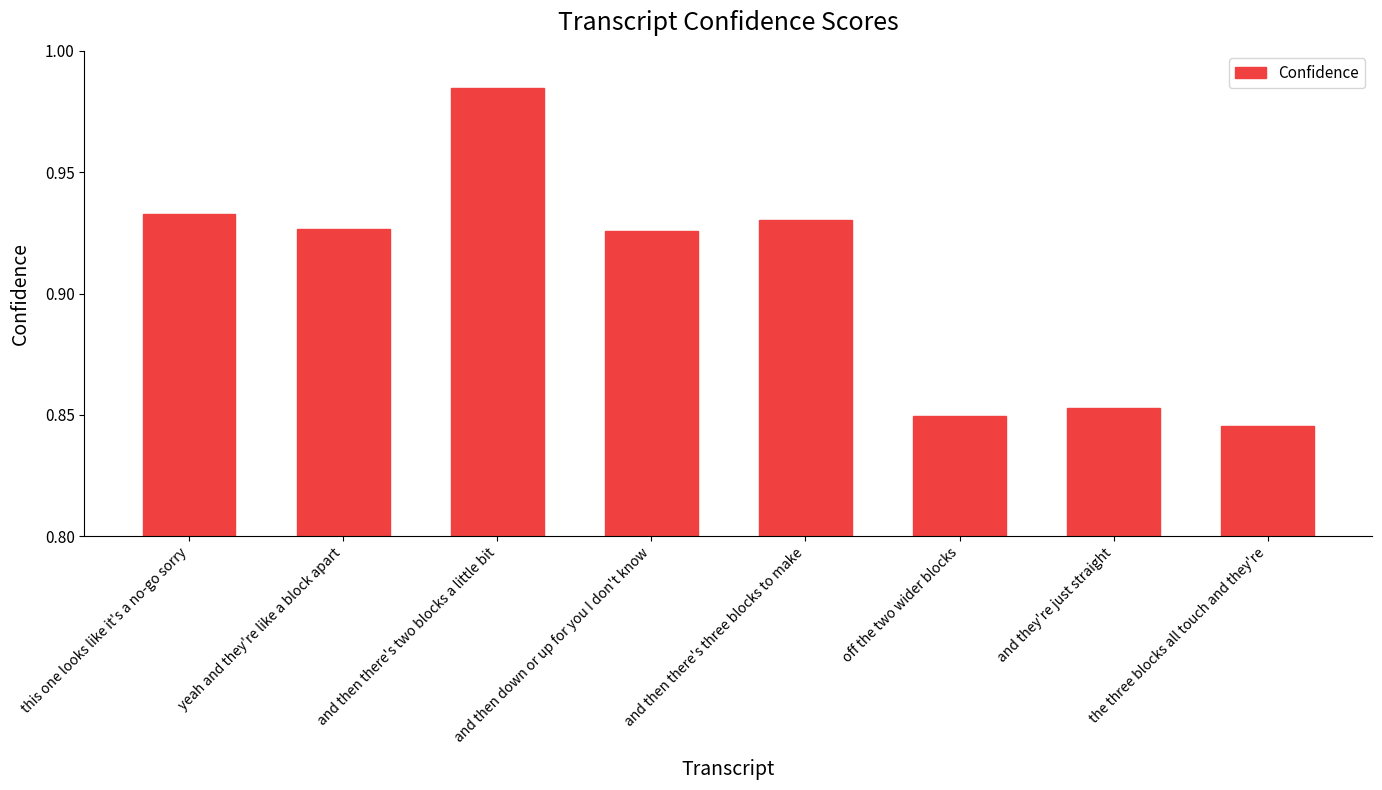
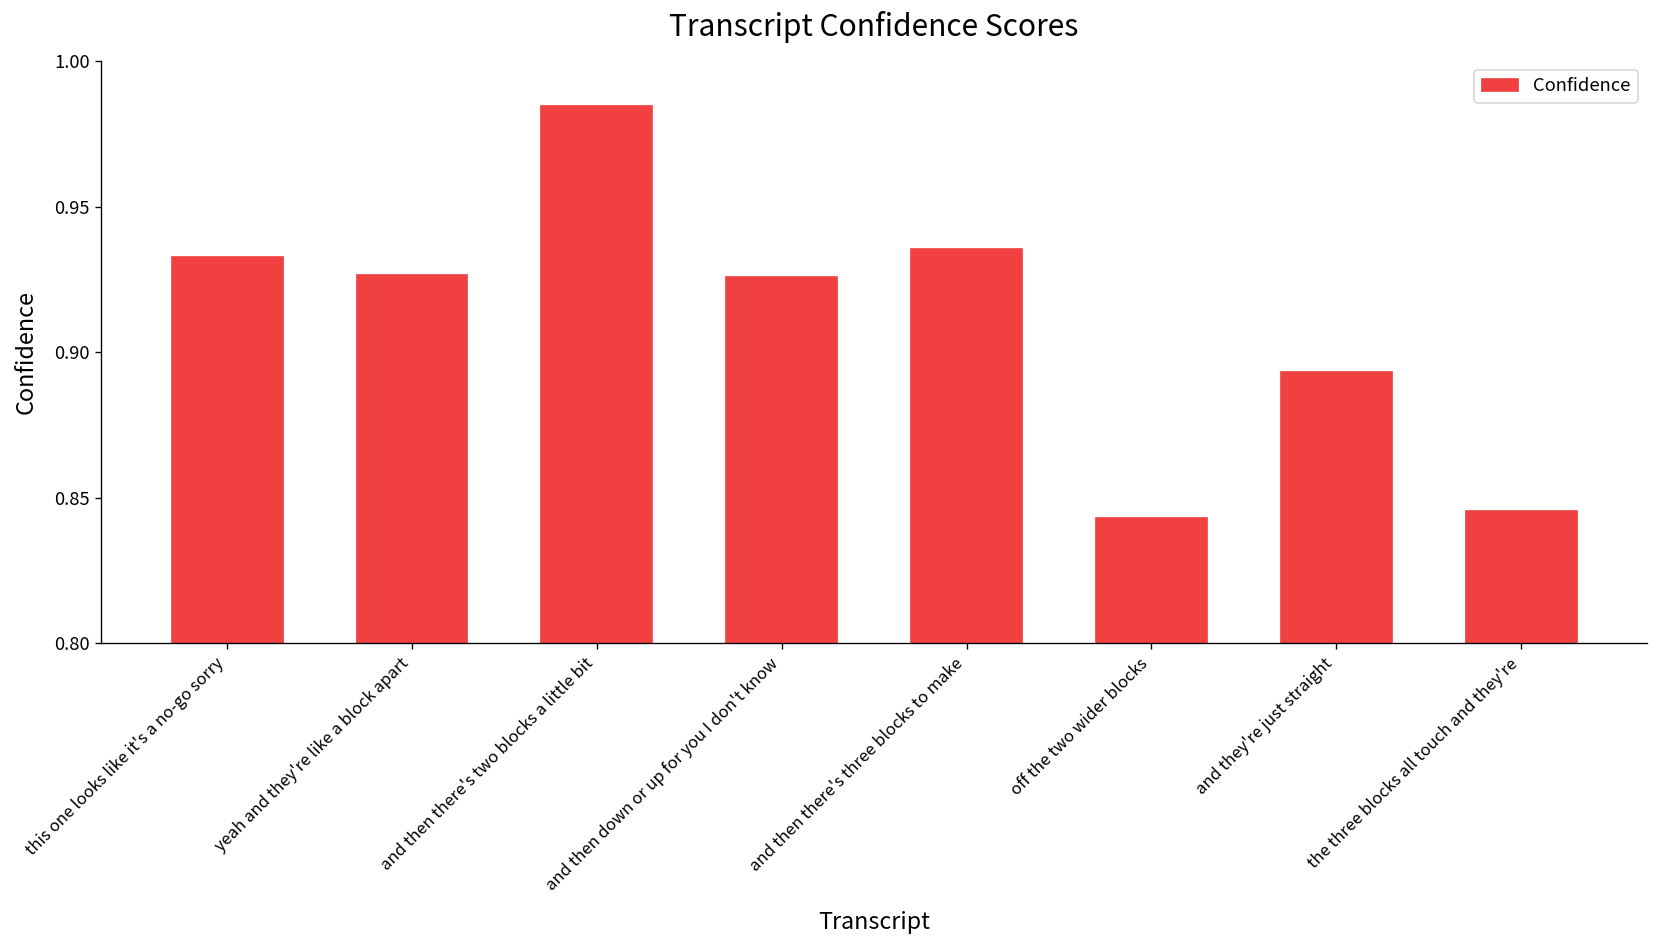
and then there's three blocks to make: 0.930 -> 0.935
off the two wider blocks: 0.850 -> 0.843
and they're just straight: 0.853 -> 0.893
